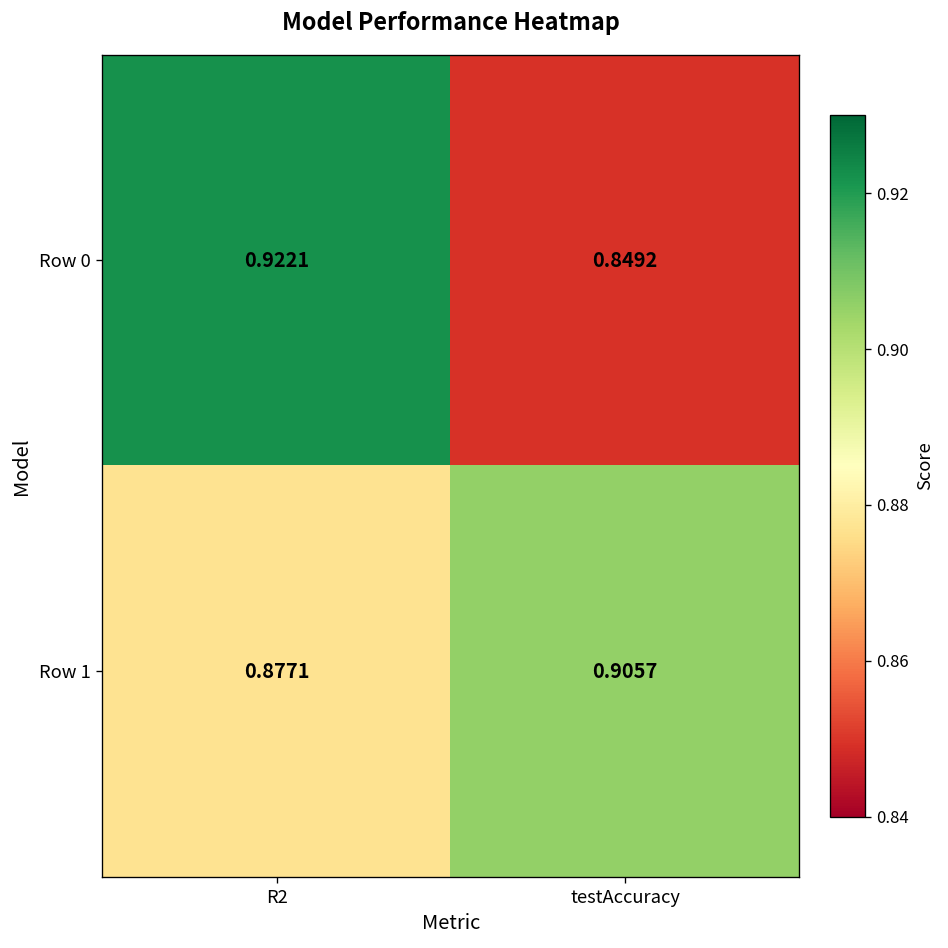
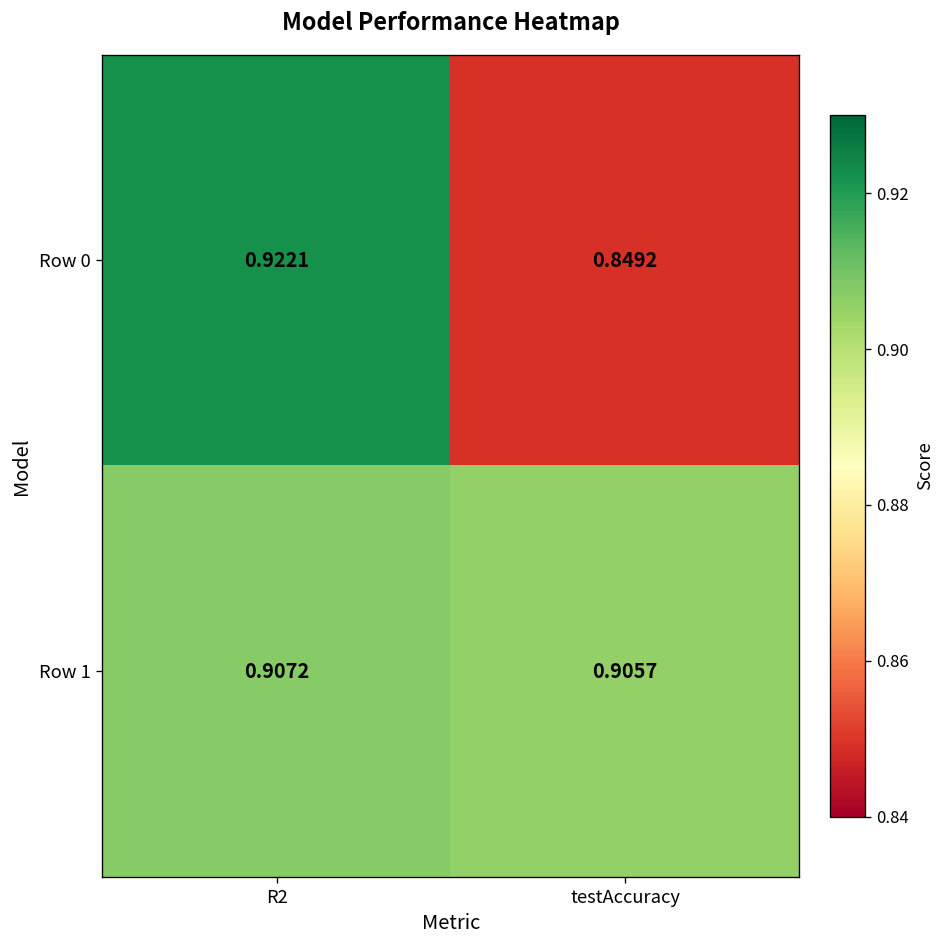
Row 1, R2: 0.8771 -> 0.9072
